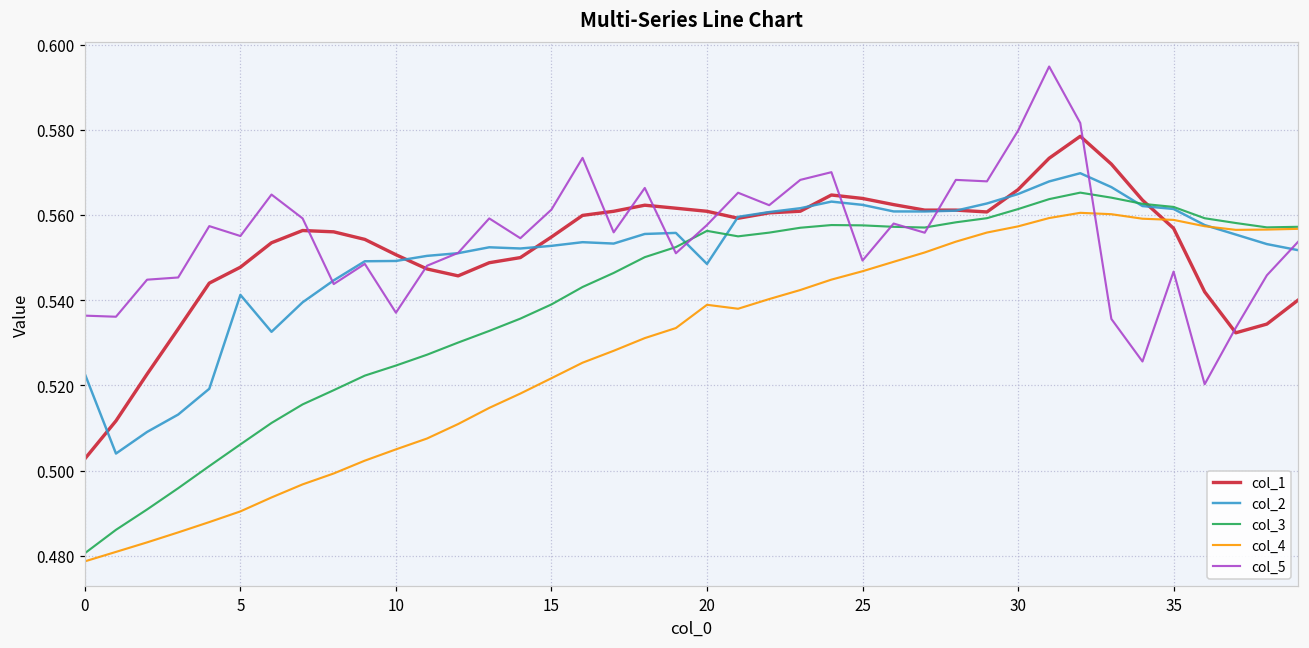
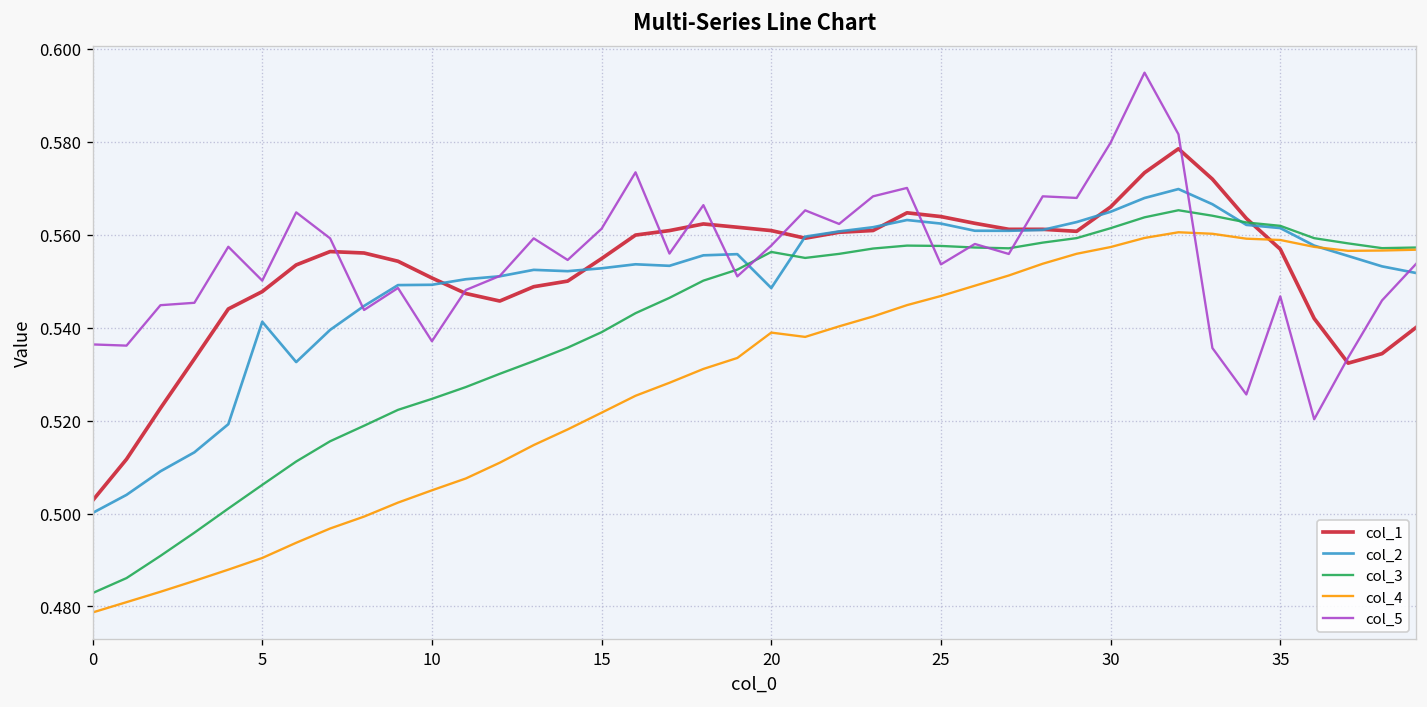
col_2, 0: 0.523 -> 0.500
col_3, 0: 0.481 -> 0.483
col_5, 5: 0.555 -> 0.550
col_5, 25: 0.549 -> 0.554
